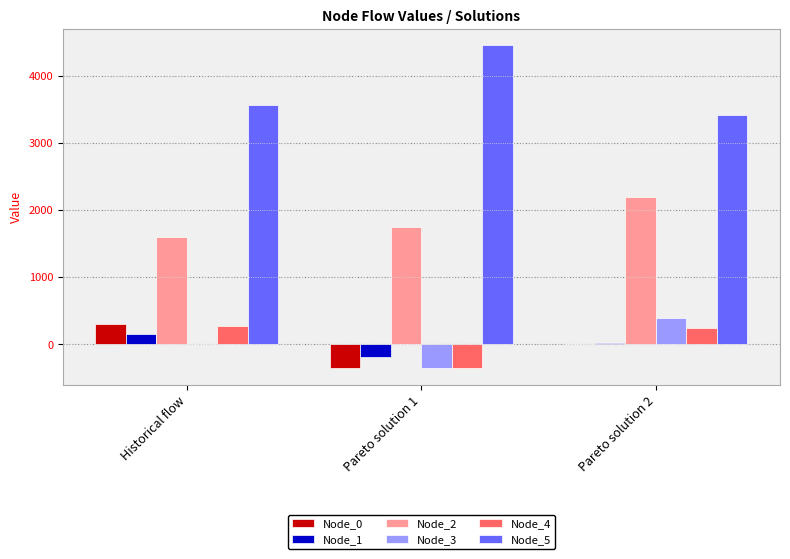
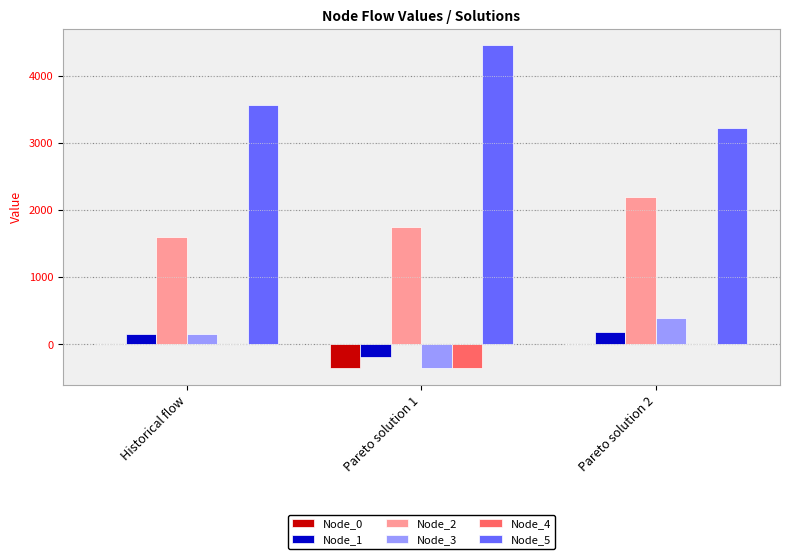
Node_0, Historical flow: 300 -> 0
Node_3, Historical flow: 0 -> 100
Node_4, Historical flow: 300 -> 0
Node_1, Pareto solution 2: 0 -> 200
Node_4, Pareto solution 2: 200 -> 0
Node_5, Pareto solution 2: 3400 -> 3200
